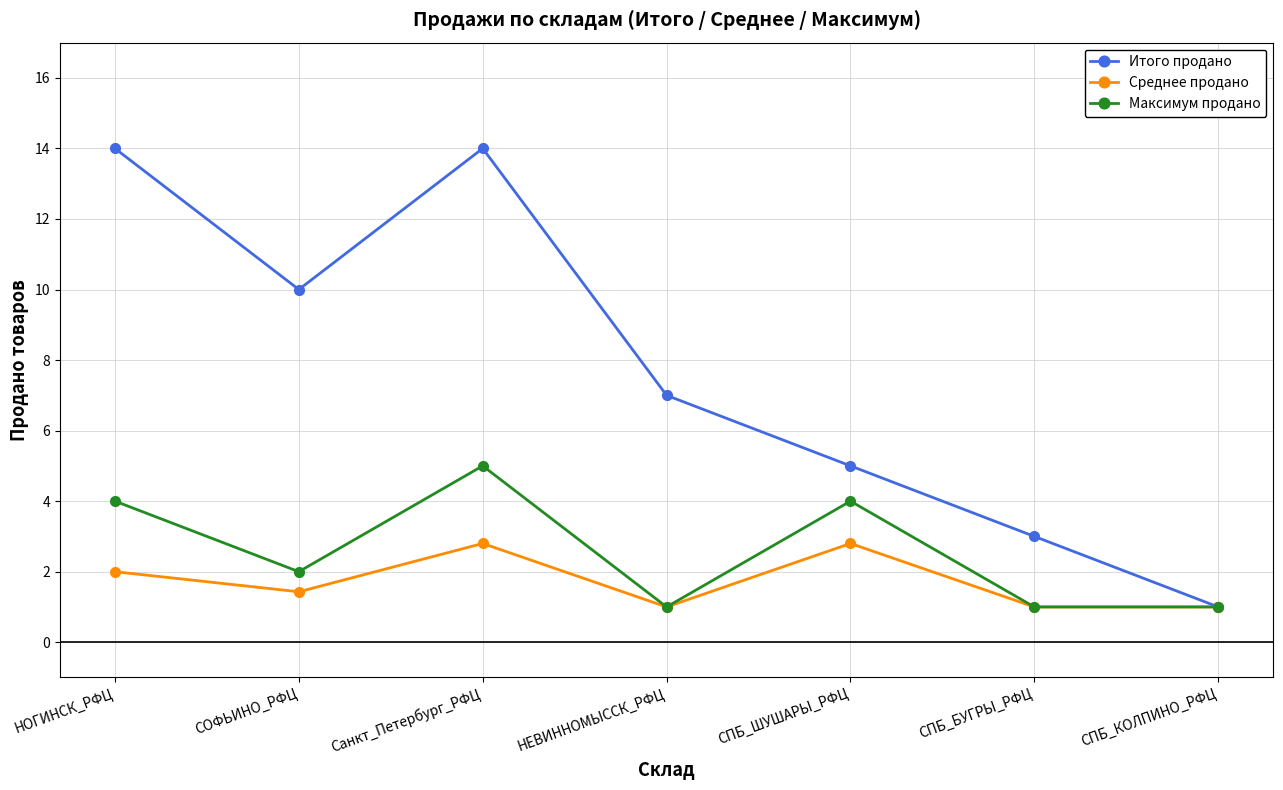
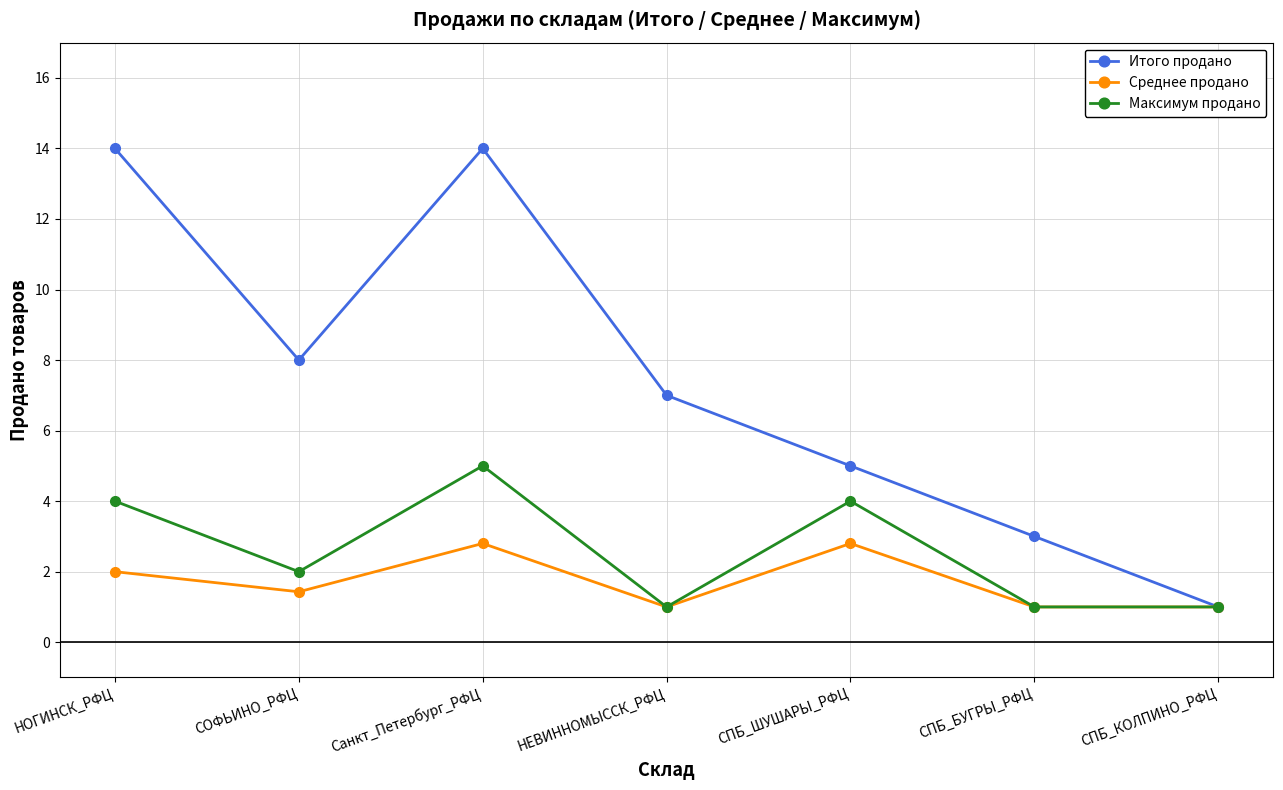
Итого продано, СОФЬИНО_РФЦ: 10 -> 8
